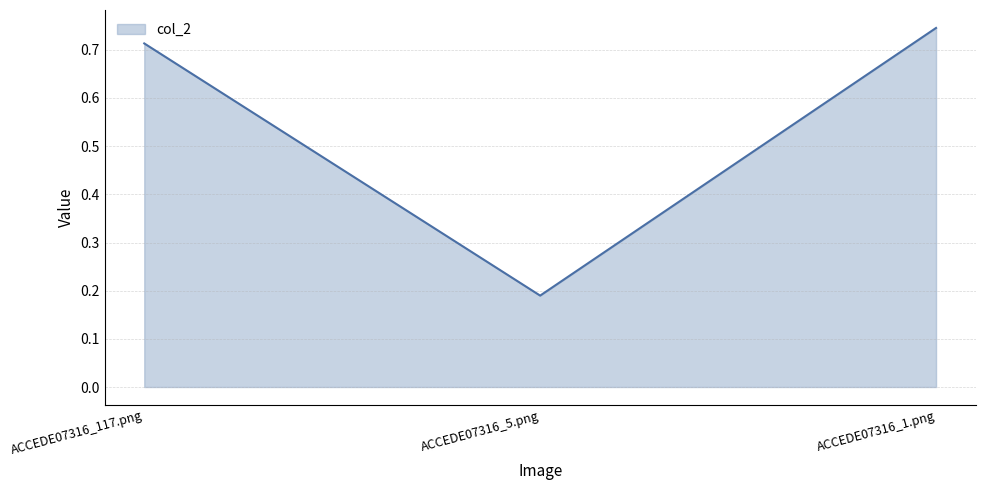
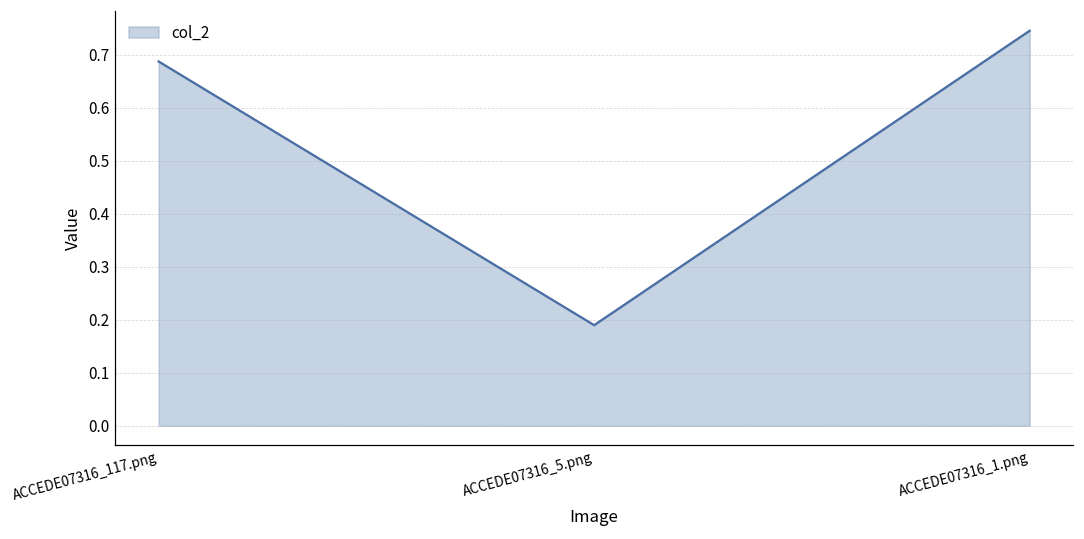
ACCEDE07316_117.png: 0.71 -> 0.69
